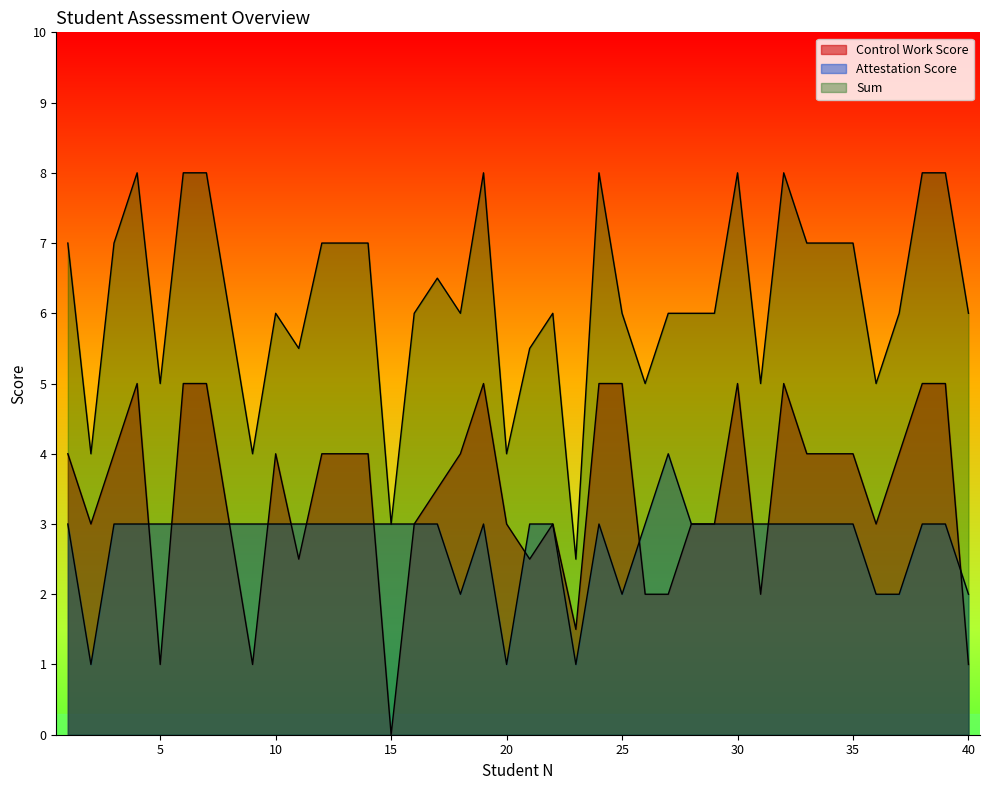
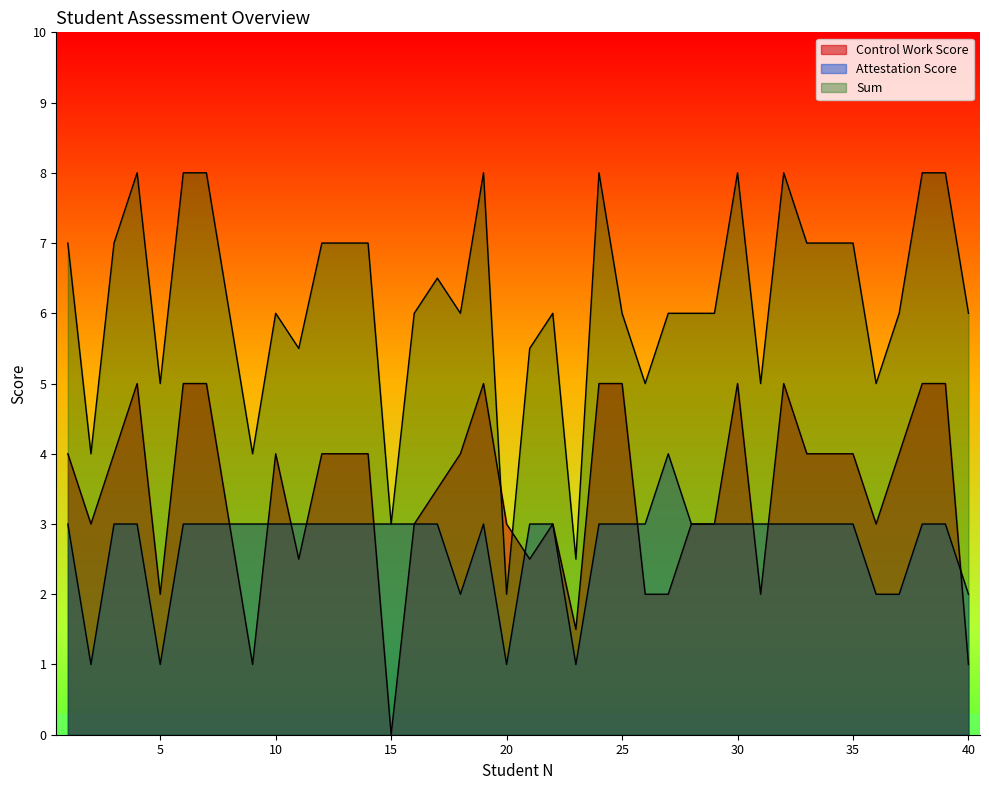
Control Work Score, 5: 1 -> 2
Attestation Score, 5: 3 -> 1
Sum, 20: 4 -> 2
Attestation Score, 25: 2 -> 3
